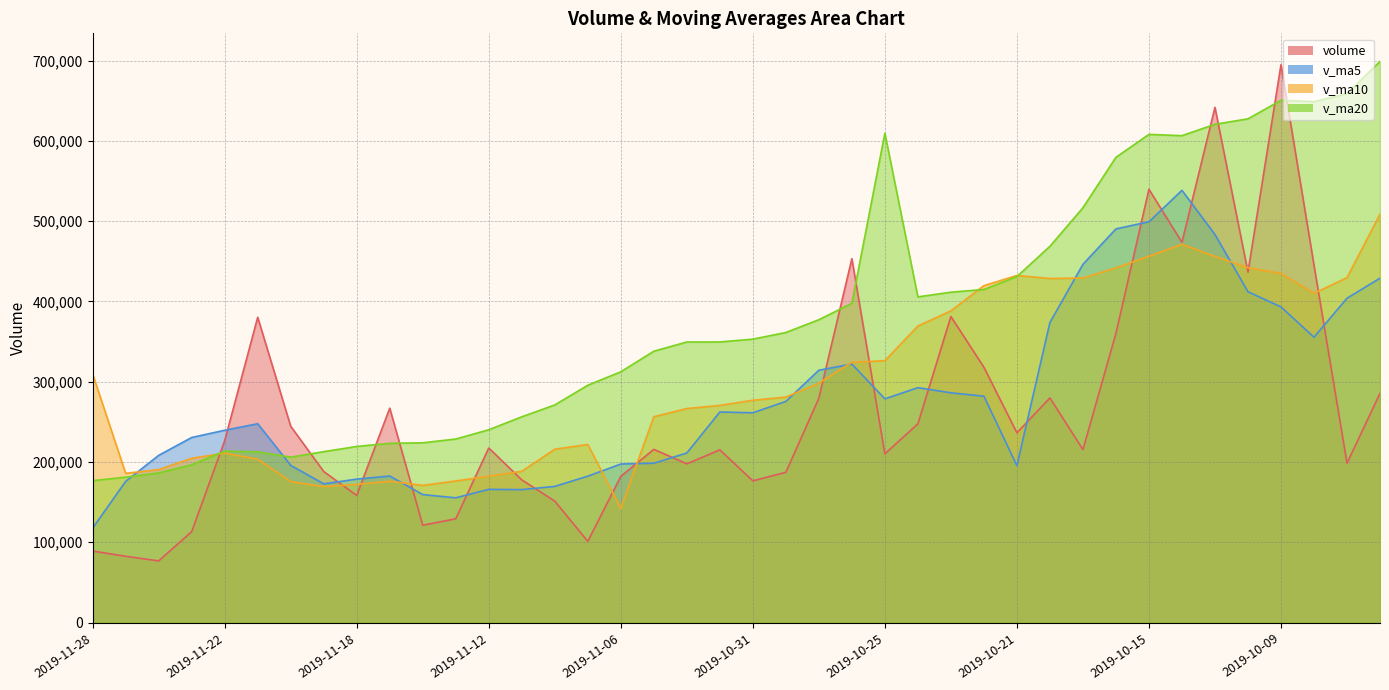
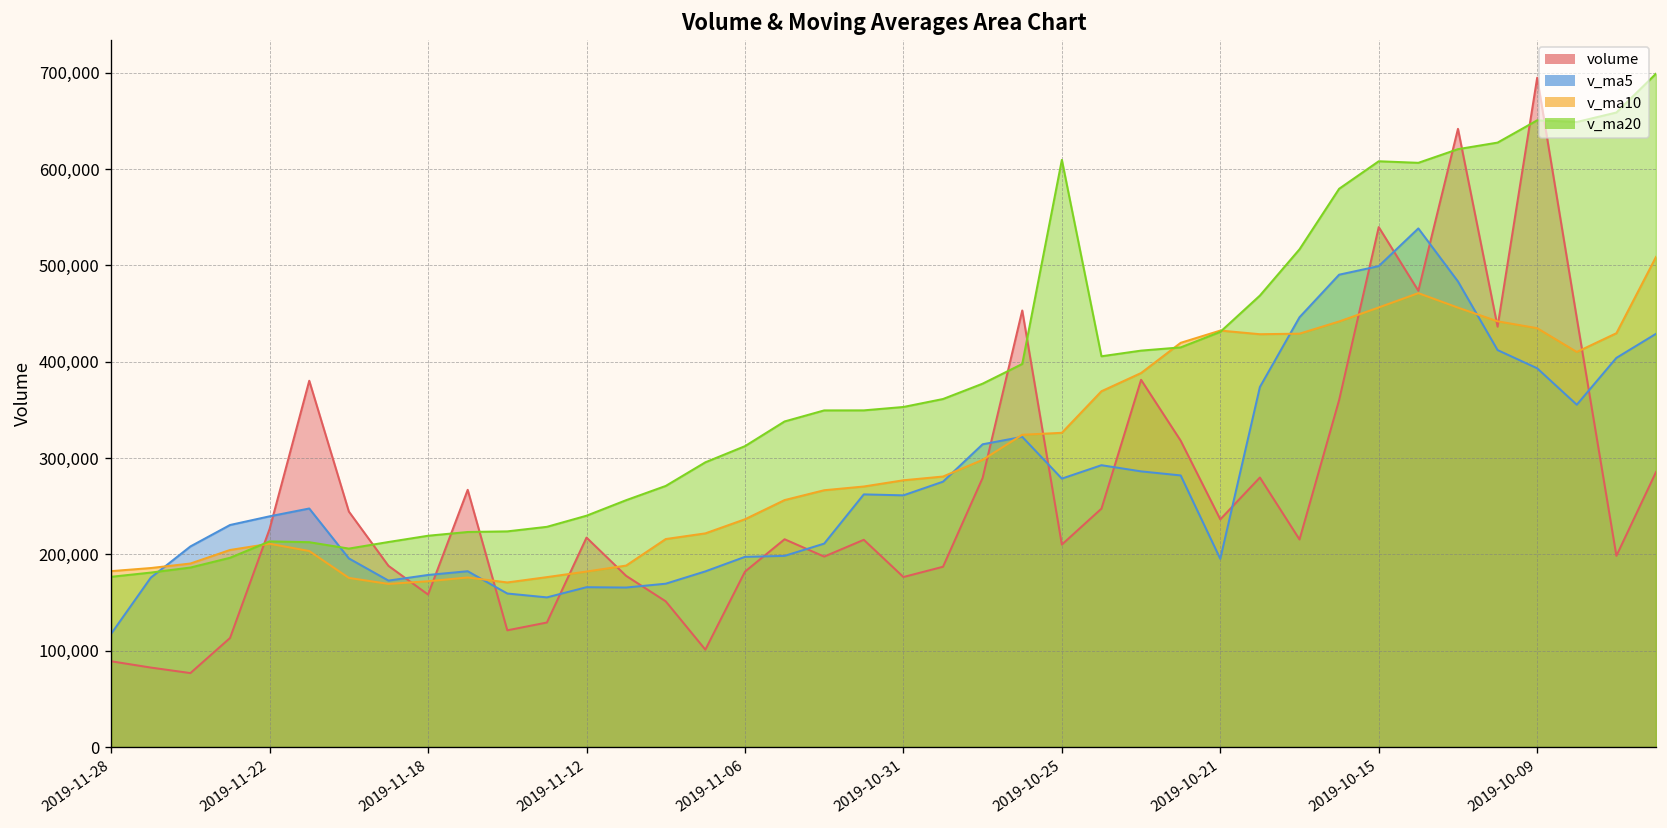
v_ma10, 2019-11-28: 310,000 -> 180,000
v_ma10, 2019-11-06: 140,000 -> 240,000
